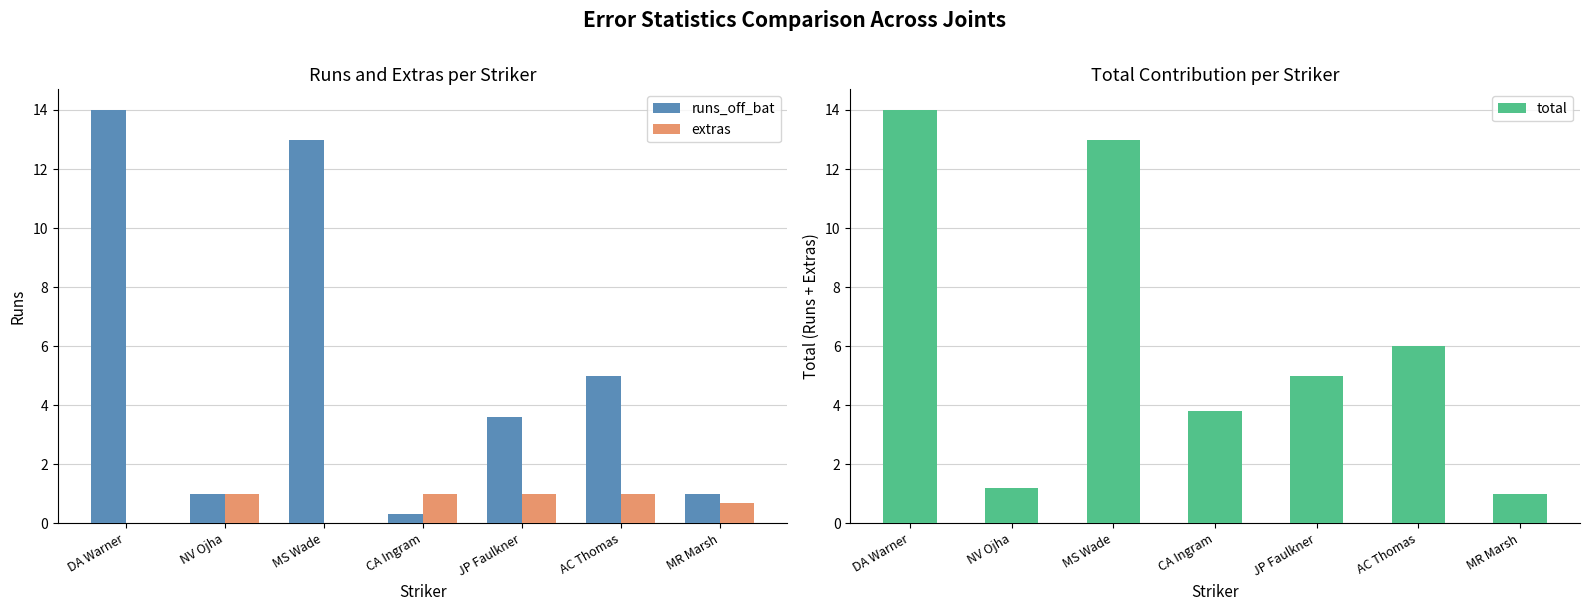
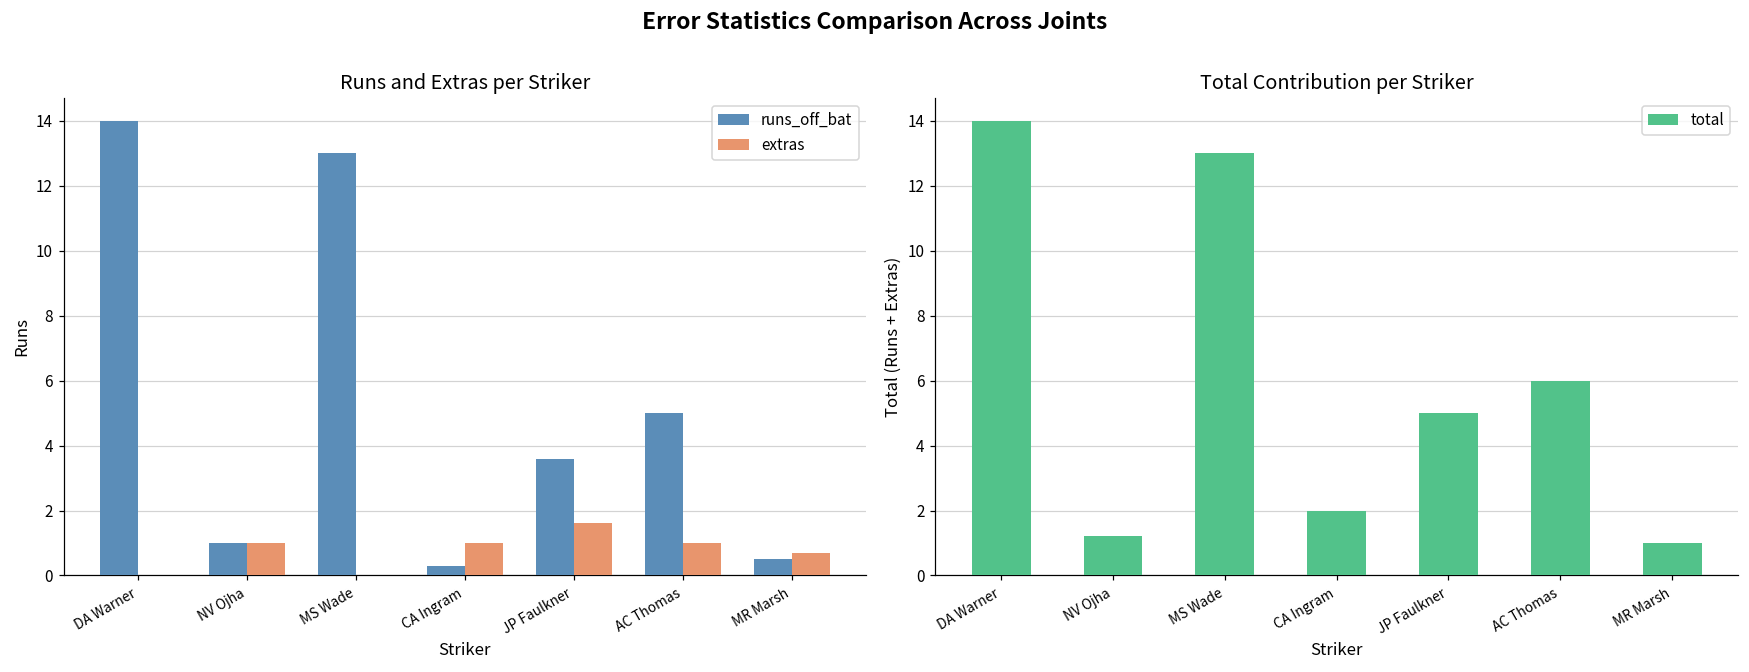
Runs and Extras per Striker, extras, JP Faulkner: 1.0 -> 1.6
Runs and Extras per Striker, runs_off_bat, MR Marsh: 1.0 -> 0.5
Total Contribution per Striker, CA Ingram: 3.8 -> 2.0
